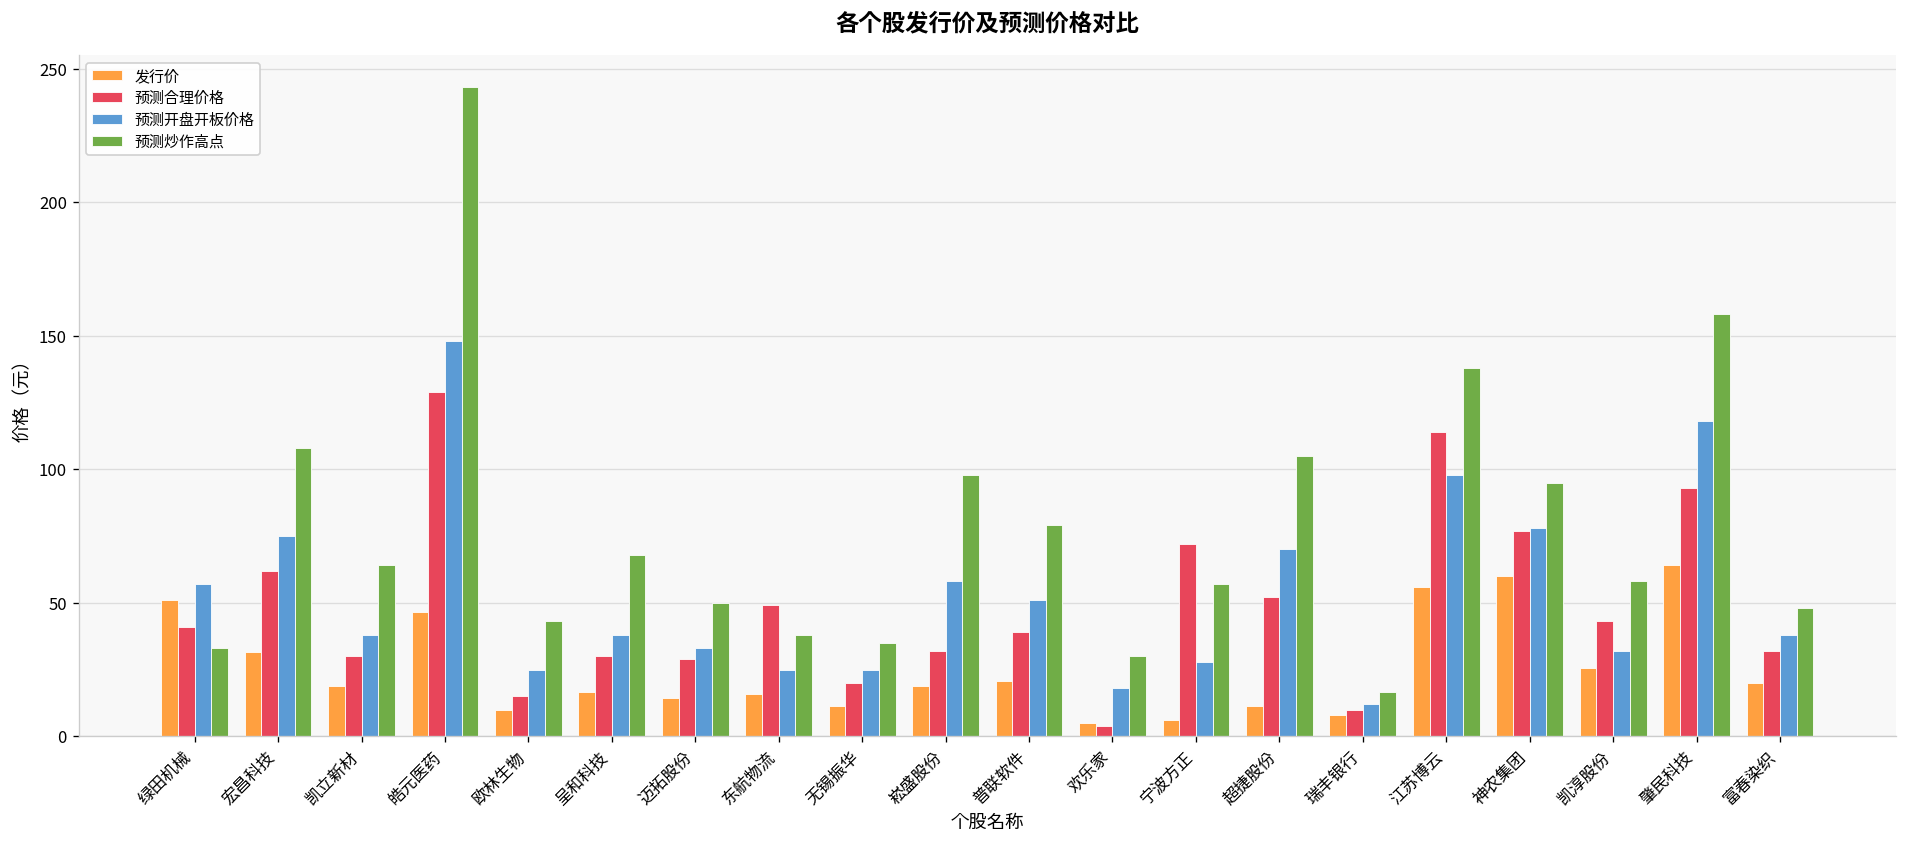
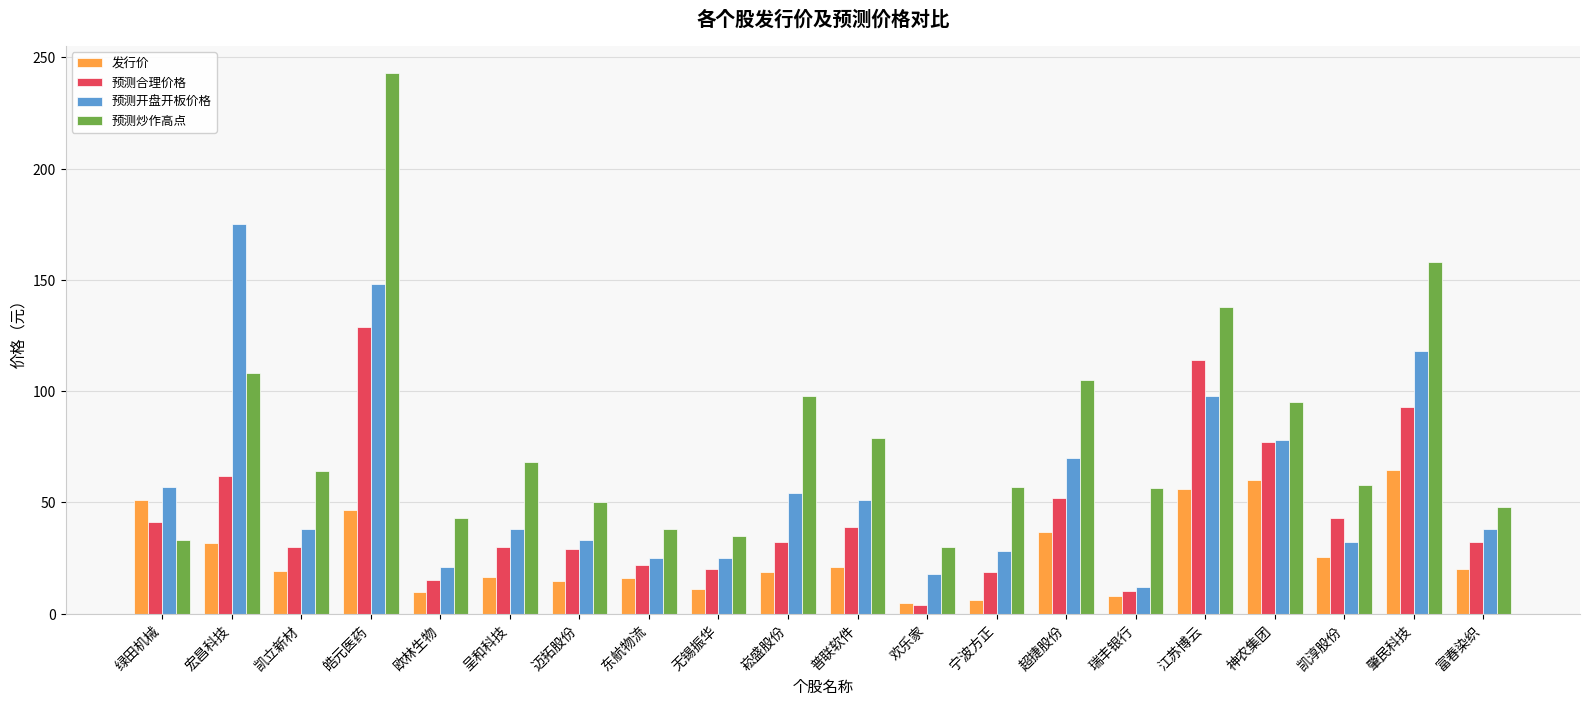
预测开盘开板价格, 宏昌科技: 75 -> 175
预测开盘开板价格, 欧林生物: 25 -> 21
预测合理价格, 东航物流: 49 -> 22
预测开盘开板价格, 崧盛股份: 58 -> 54
预测合理价格, 宁波方正: 72 -> 19
发行价, 超捷股份: 11 -> 36
预测炒作高点, 瑞丰银行: 17 -> 56
